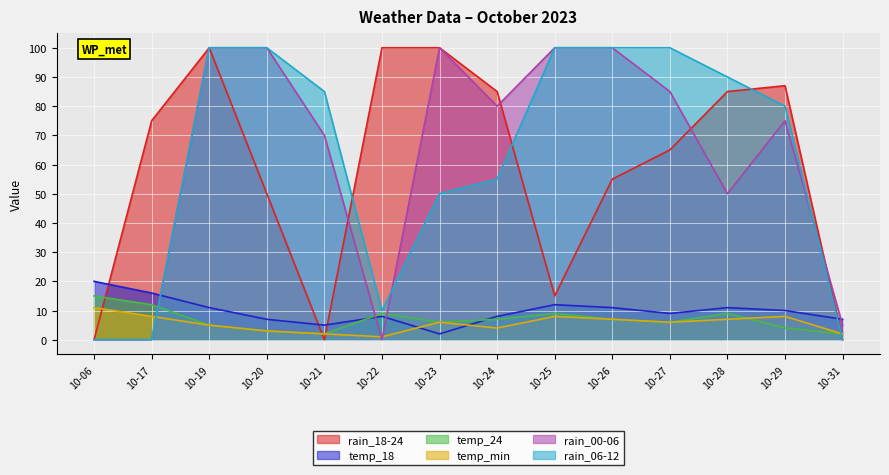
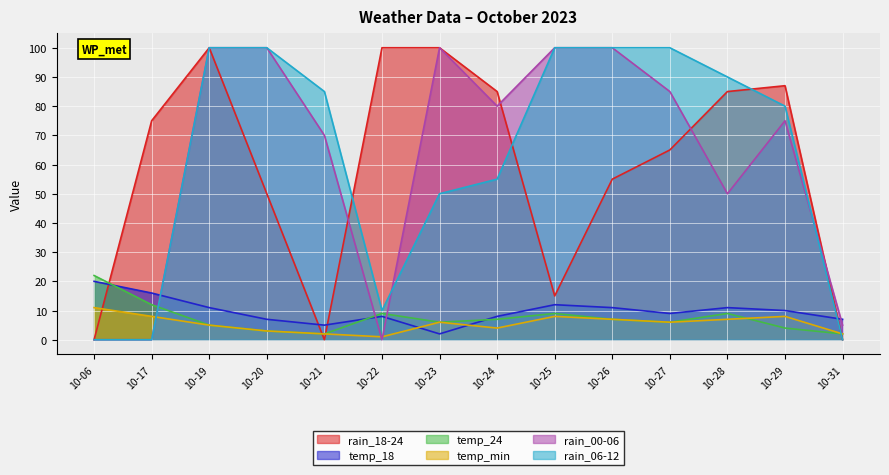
temp_24, 10-06: 15 -> 22
